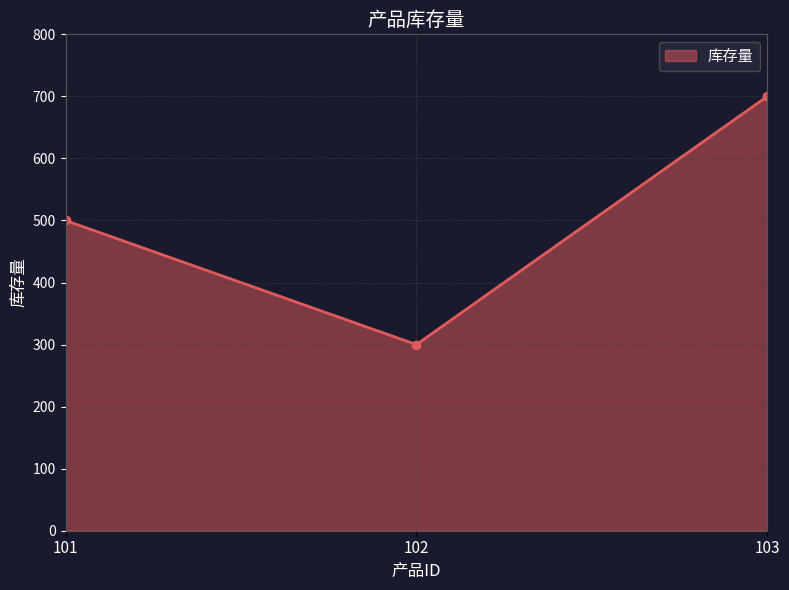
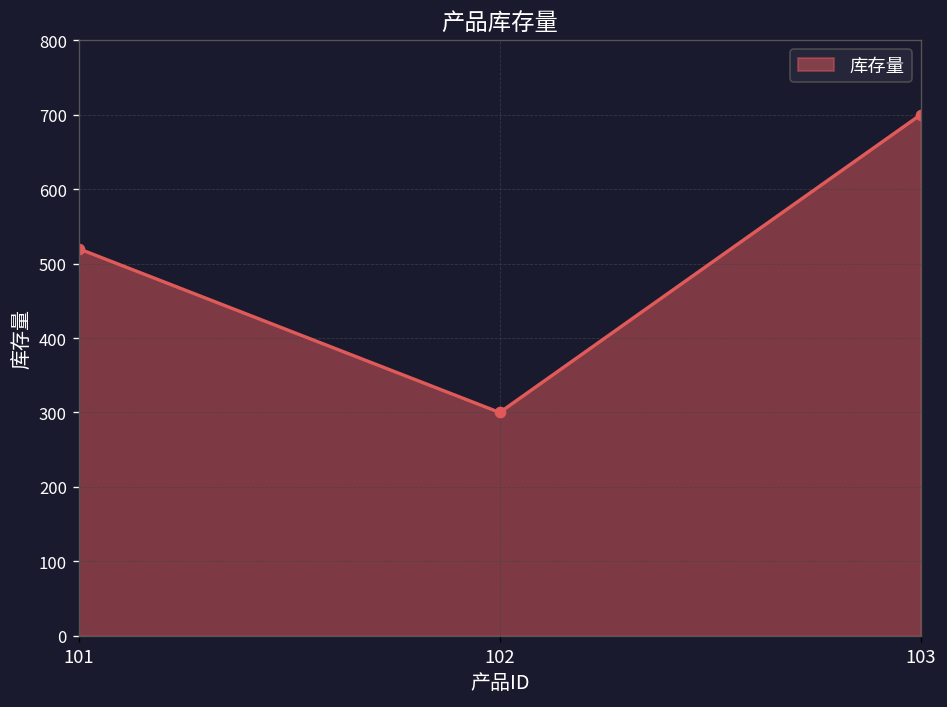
101: 500 -> 520
